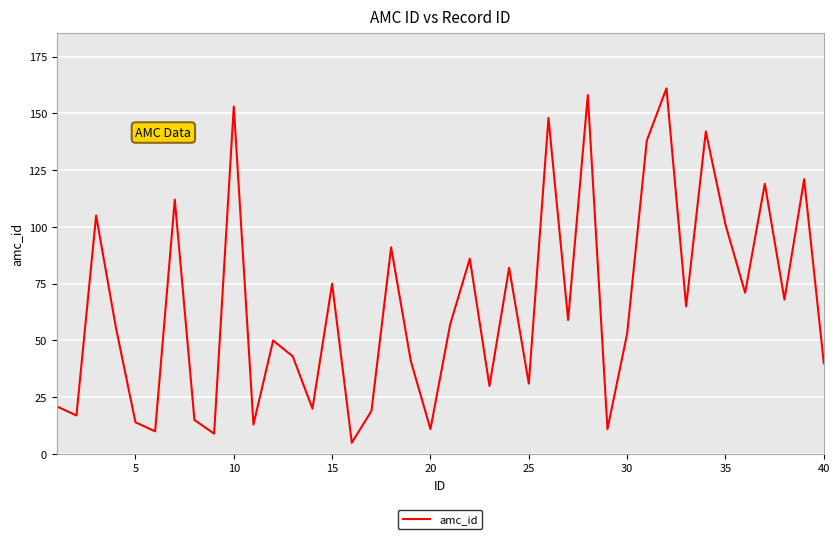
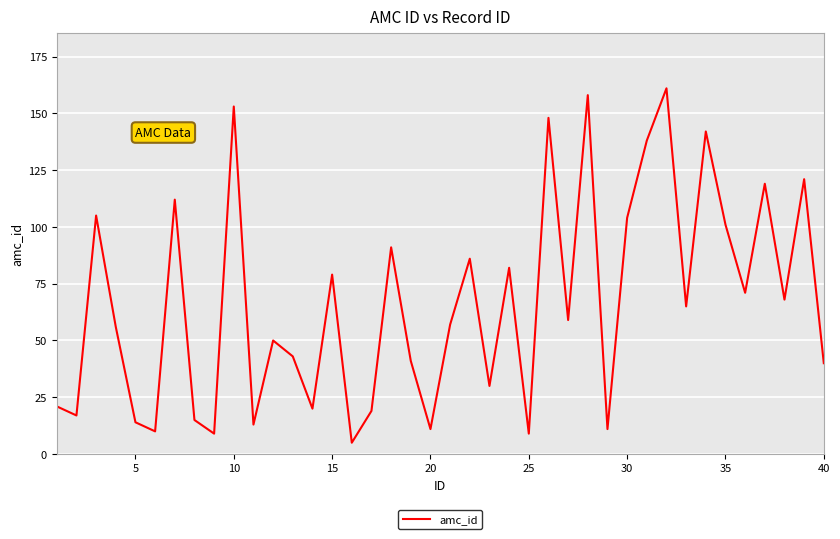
15: 75 -> 79
25: 31 -> 9
30: 53 -> 104
